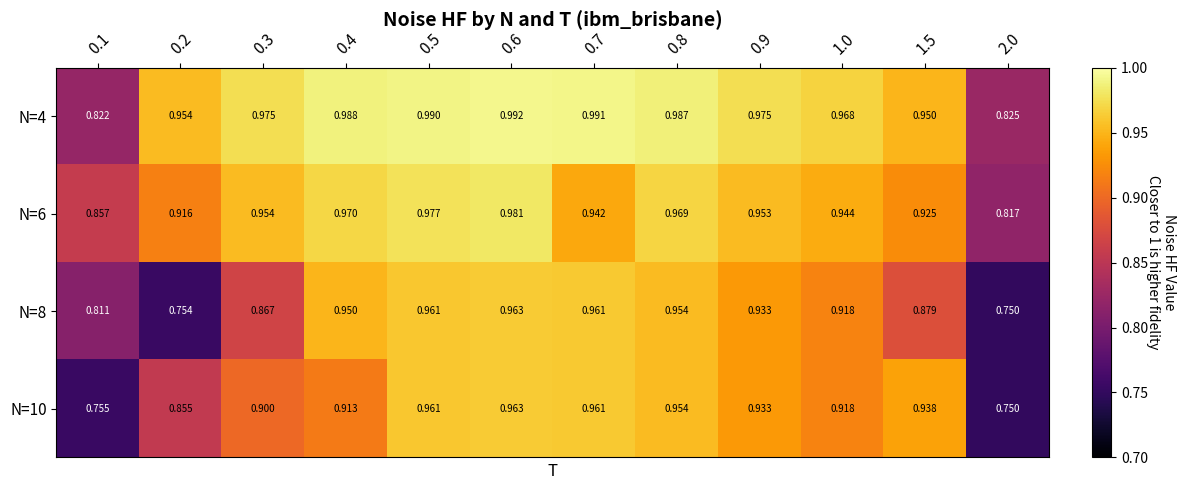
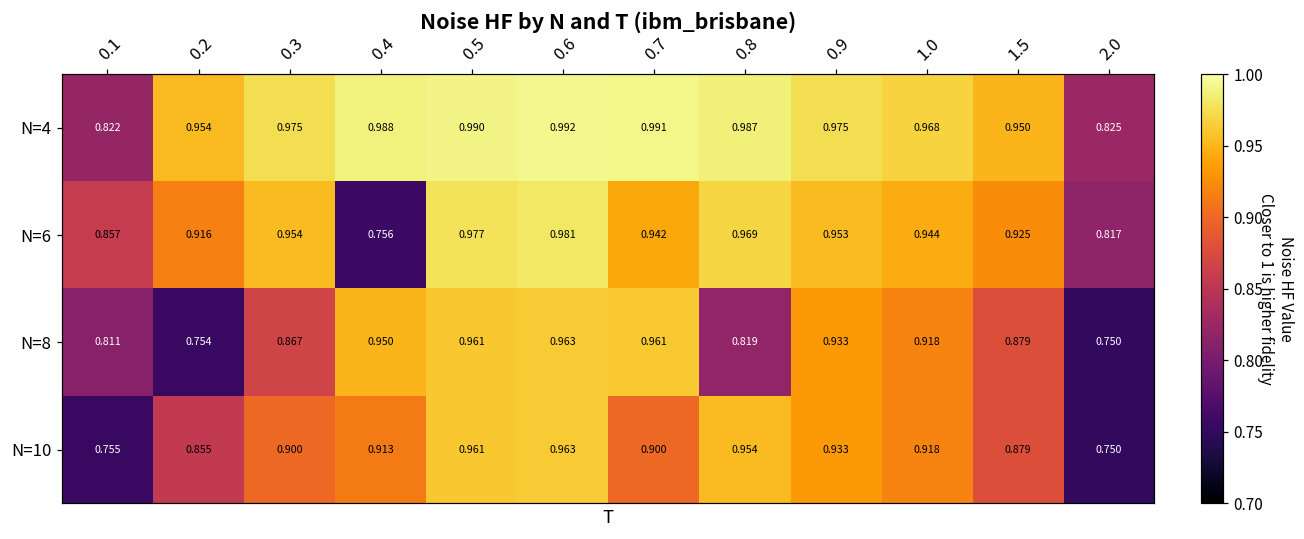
N=6, 0.4: 0.970 -> 0.756
N=8, 0.8: 0.954 -> 0.819
N=10, 0.7: 0.961 -> 0.900
N=10, 1.5: 0.938 -> 0.879
